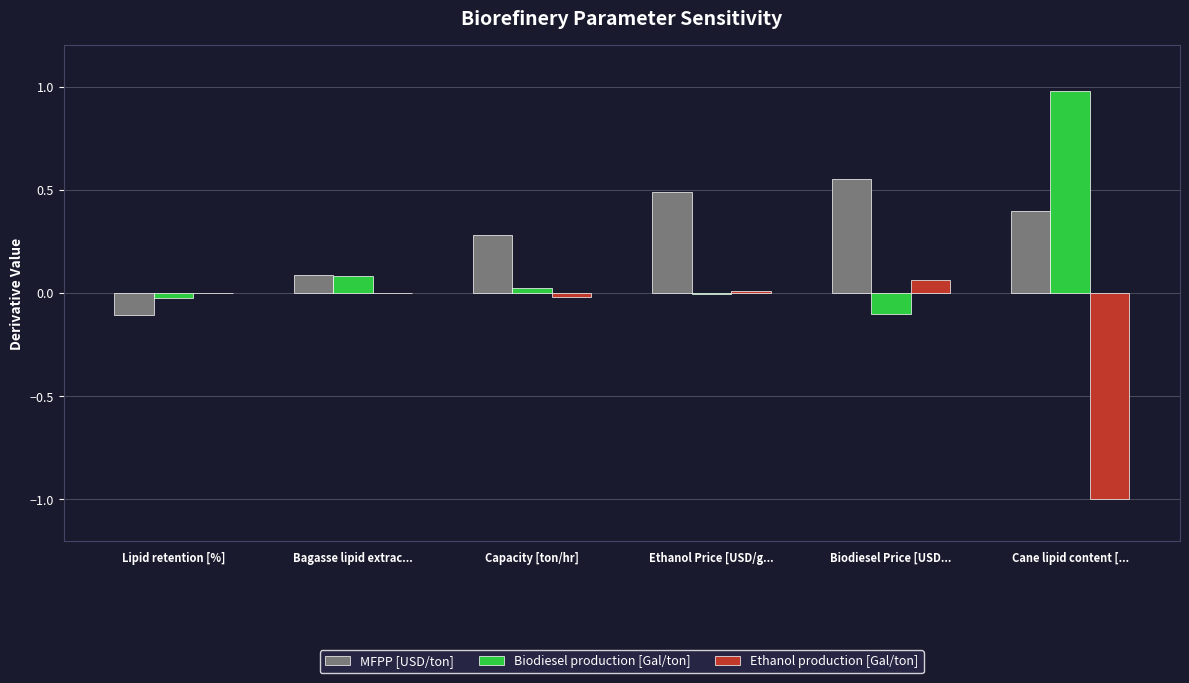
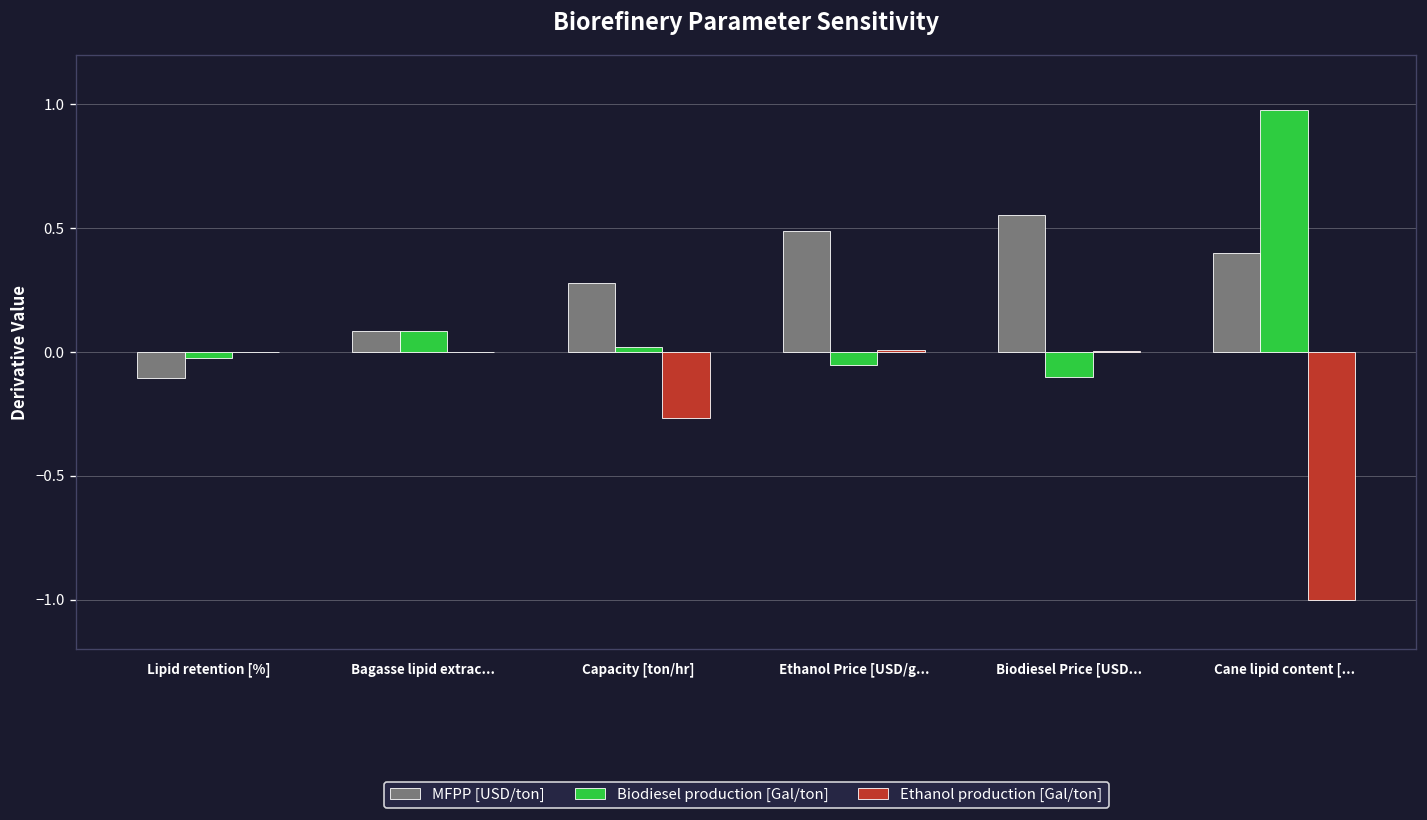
Ethanol production [Gal/ton], Capacity [ton/hr]: -0.02 -> -0.27
Biodiesel production [Gal/ton], Ethanol Price [USD/g...: 0.00 -> -0.05
Ethanol production [Gal/ton], Biodiesel Price [USD...: 0.06 -> 0.00
